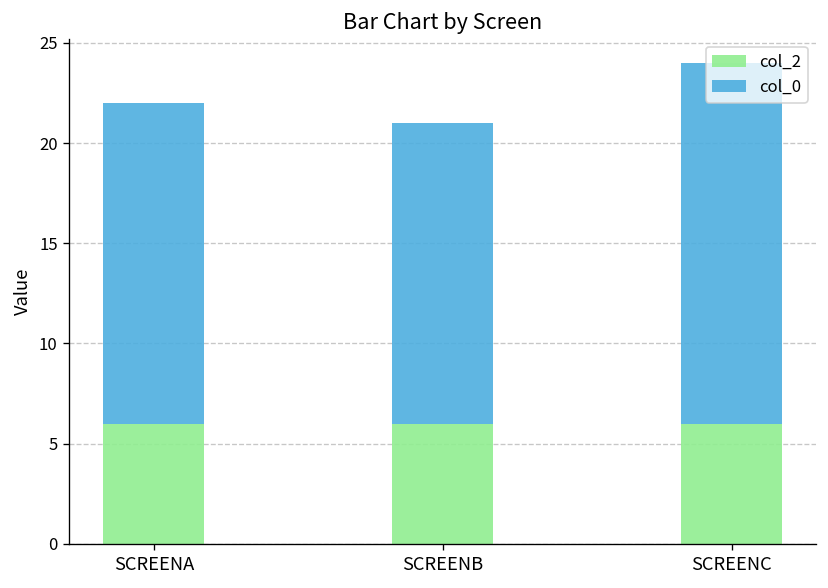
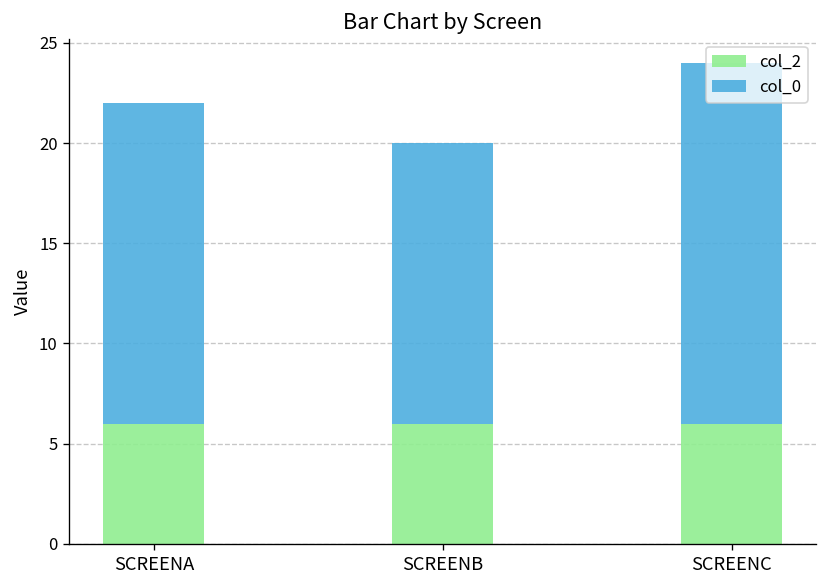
col_0, SCREENB: 15 -> 14
